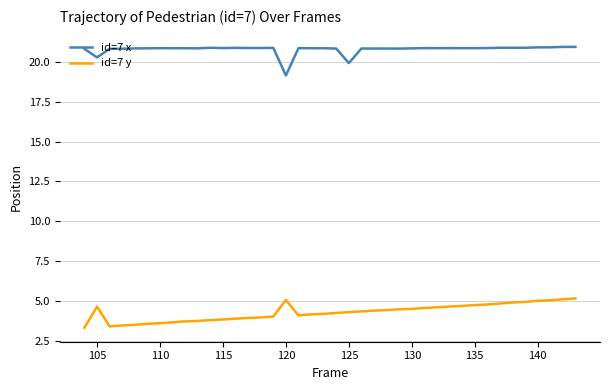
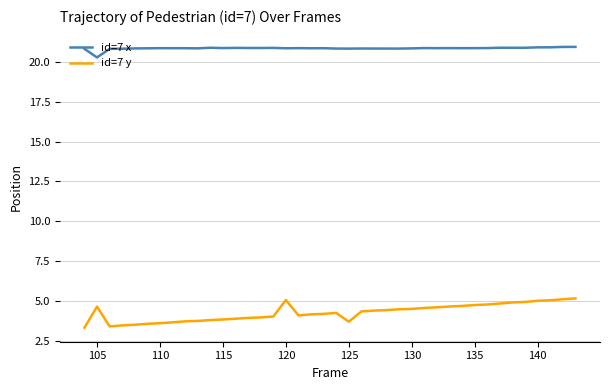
id=7 x, 120: 19.1 -> 20.9
id=7 x, 125: 19.9 -> 20.8
id=7 y, 125: 4.3 -> 3.7
